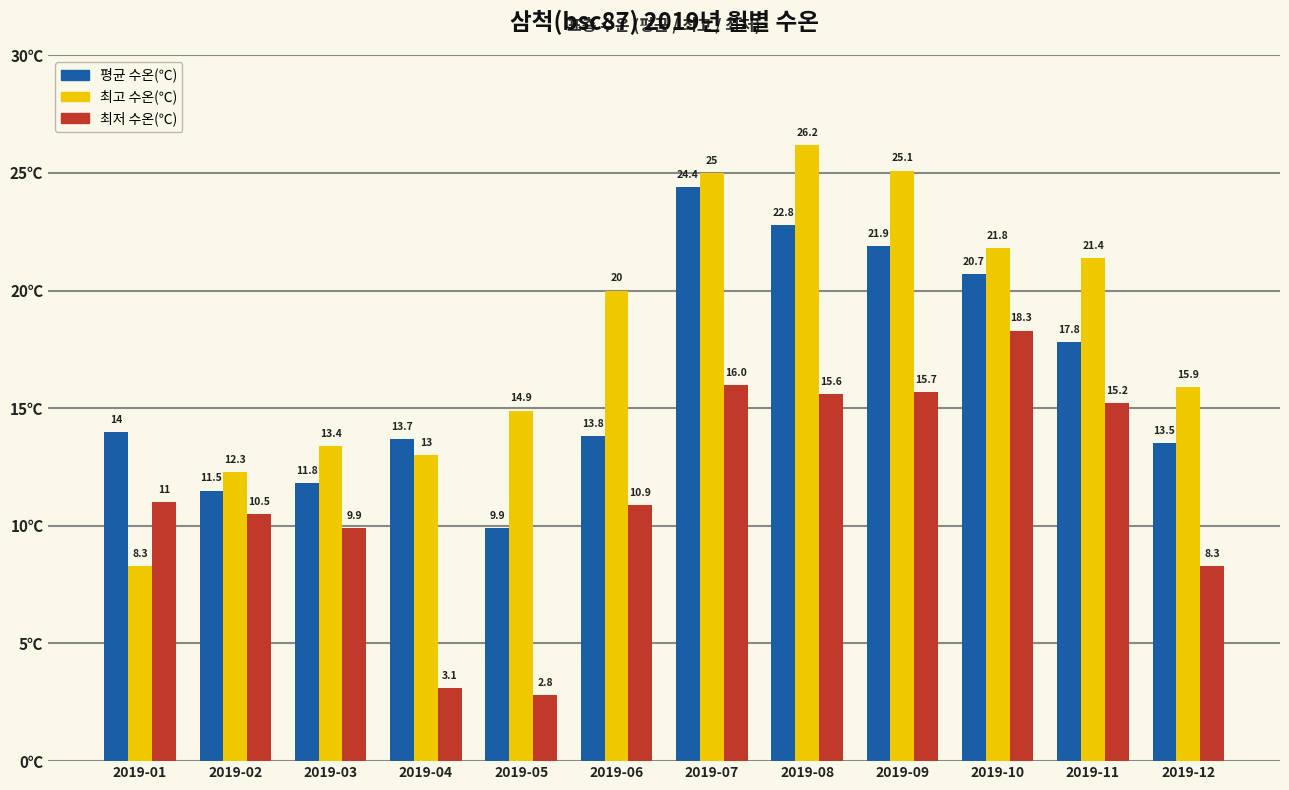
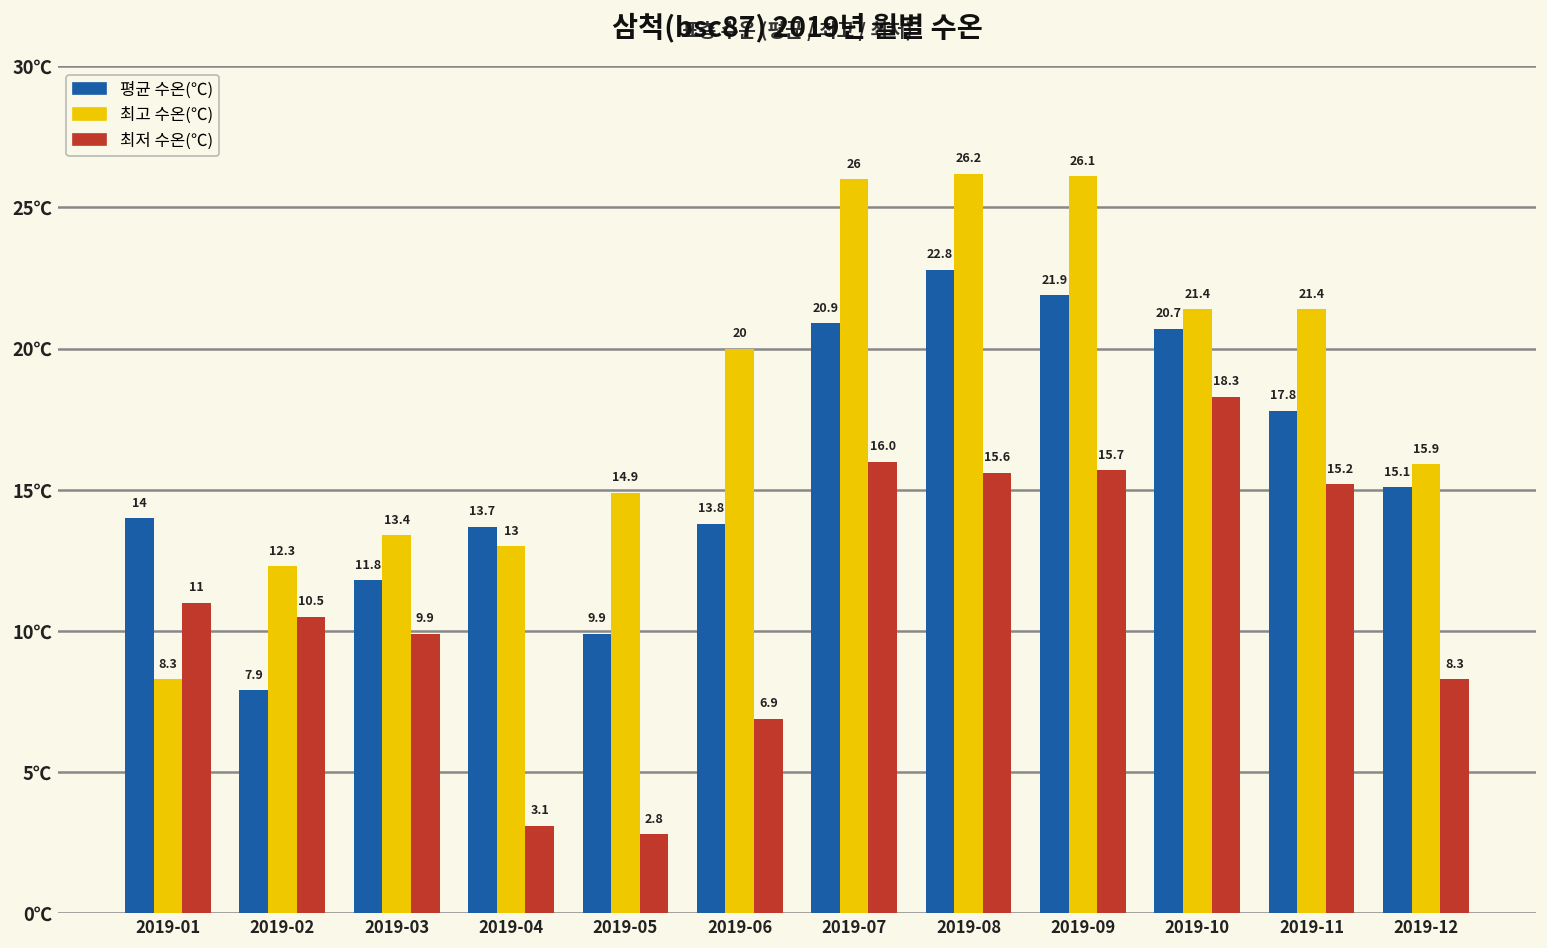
평균 수온(℃), 2019-02: 11.5 -> 7.9
최저 수온(℃), 2019-06: 10.9 -> 6.9
평균 수온(℃), 2019-07: 24.4 -> 20.9
최고 수온(℃), 2019-07: 25 -> 26
최고 수온(℃), 2019-09: 25.1 -> 26.1
최고 수온(℃), 2019-10: 21.8 -> 21.4
평균 수온(℃), 2019-12: 13.5 -> 15.1
